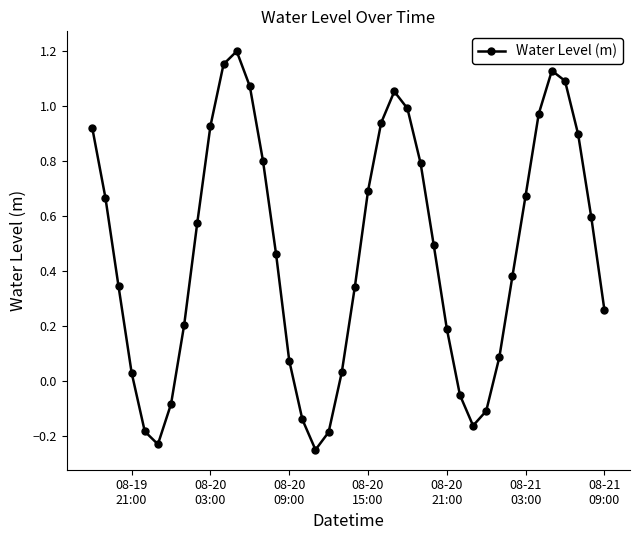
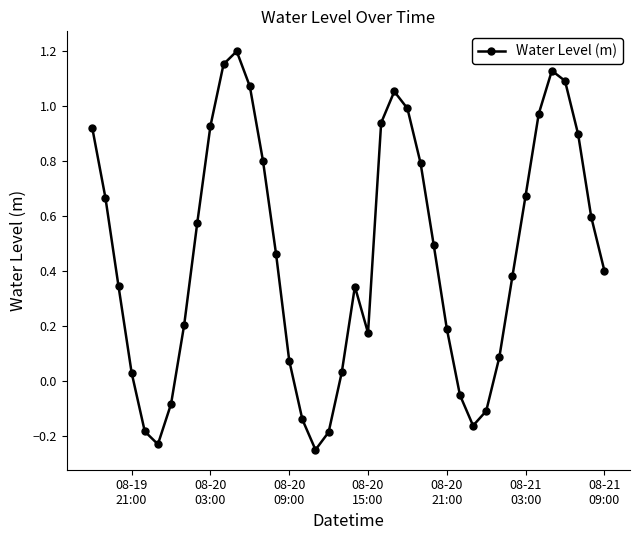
08-20 15:00: 0.69 -> 0.18
08-21 09:00: 0.26 -> 0.40
